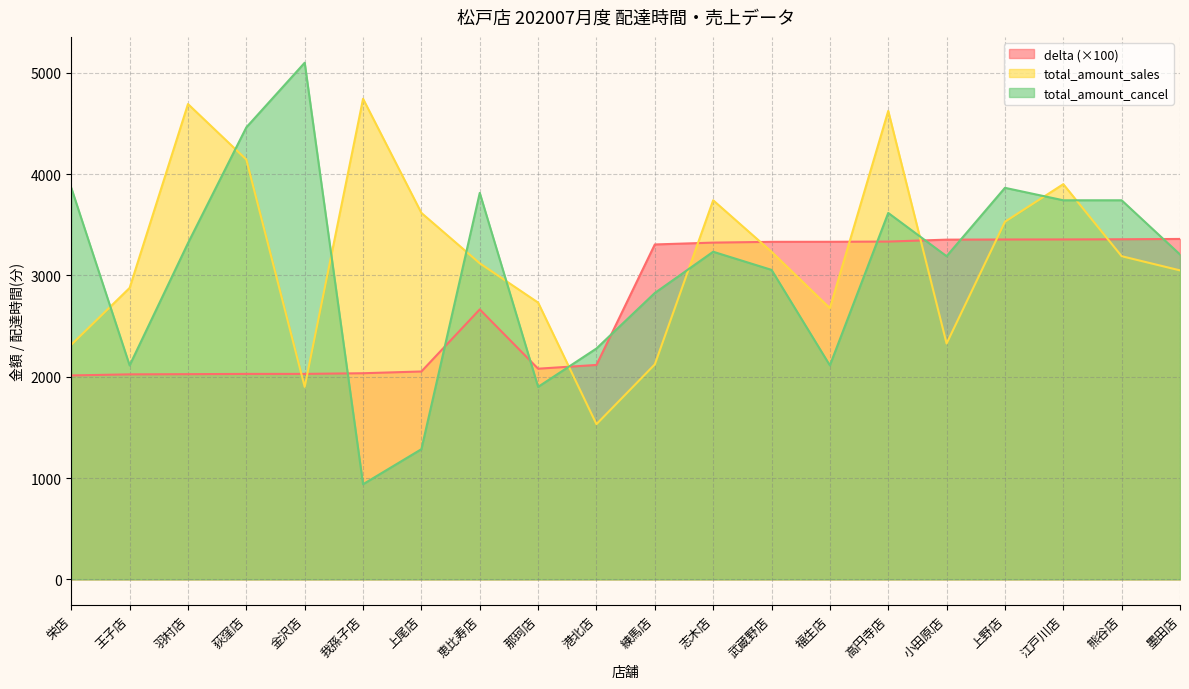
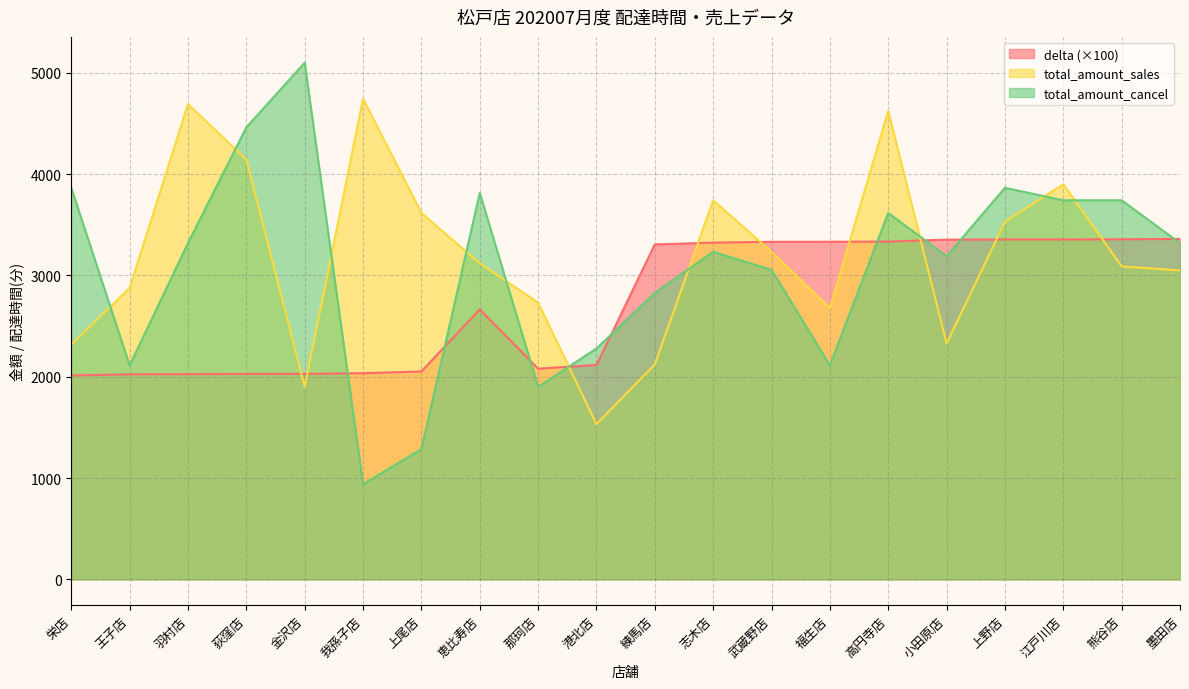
total_amount_sales, 熊谷店: 3190 -> 3090
total_amount_cancel, 墨田店: 3210 -> 3320
